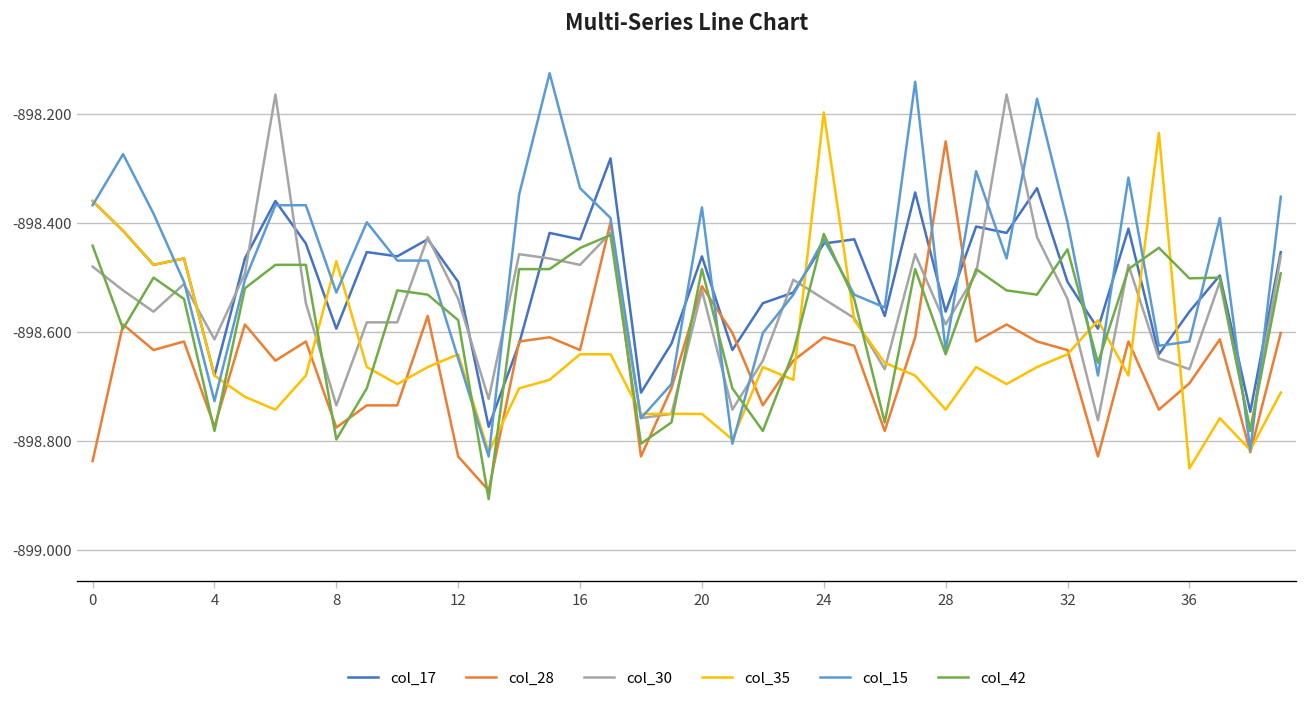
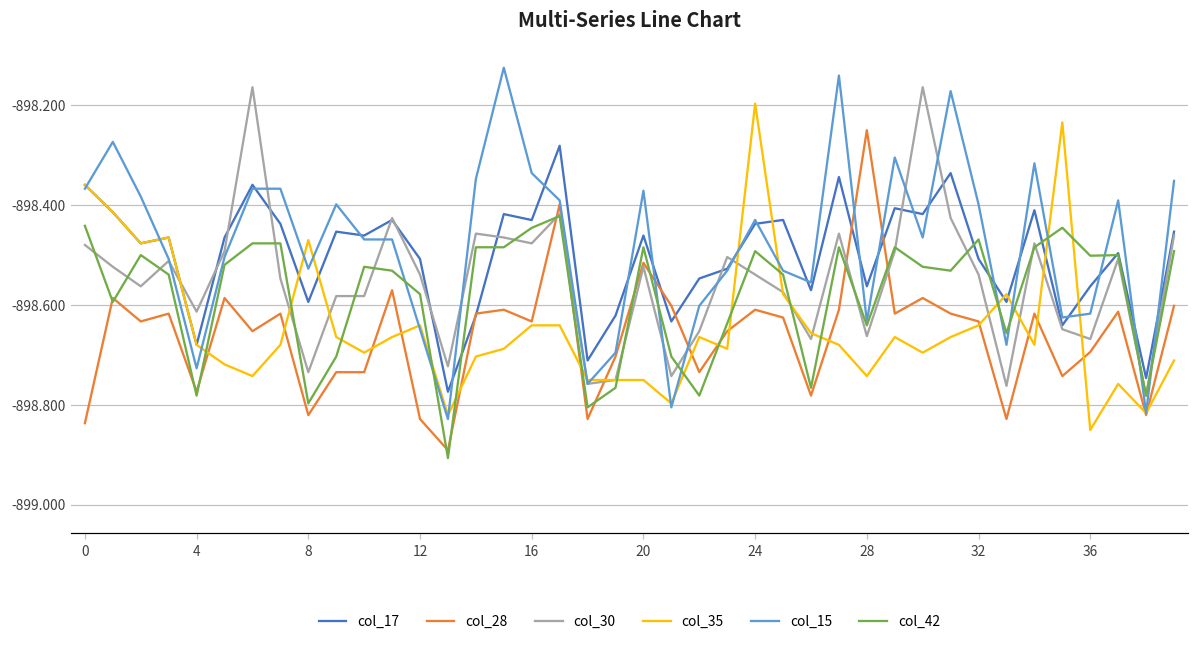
col_28, 8: -898.77 -> -898.82
col_42, 24: -898.42 -> -898.49
col_30, 28: -898.59 -> -898.66
col_42, 32: -898.45 -> -898.47
